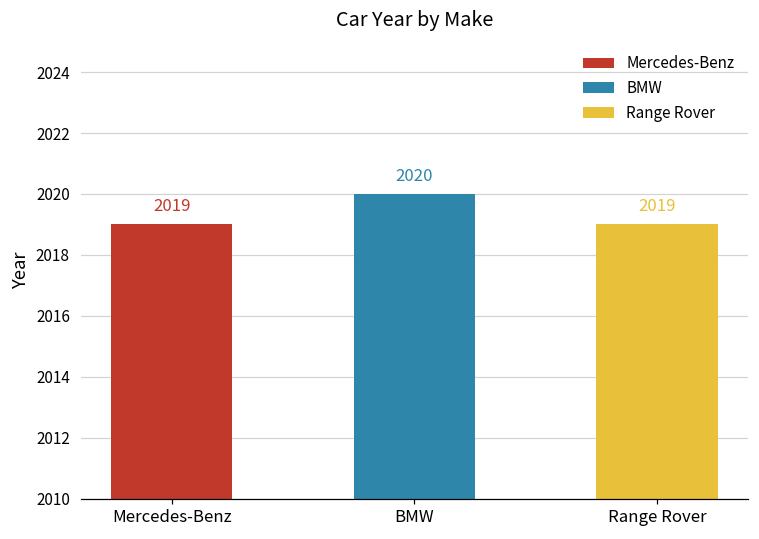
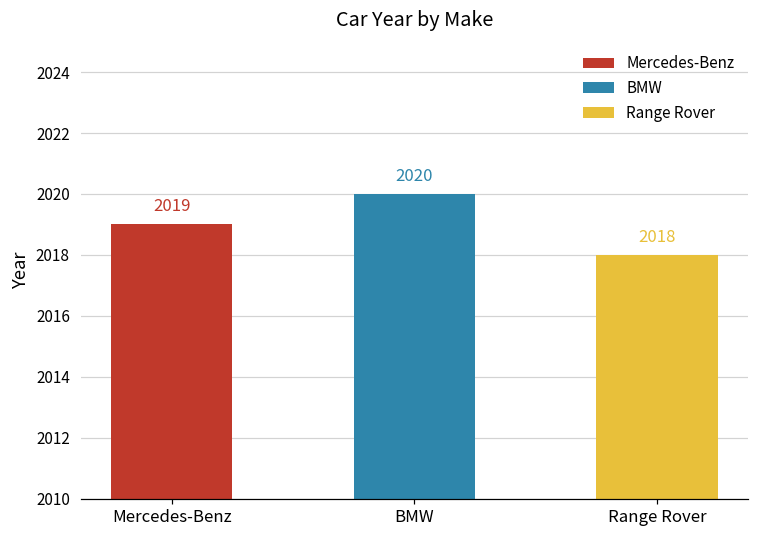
Range Rover, Range Rover: 2019 -> 2018
